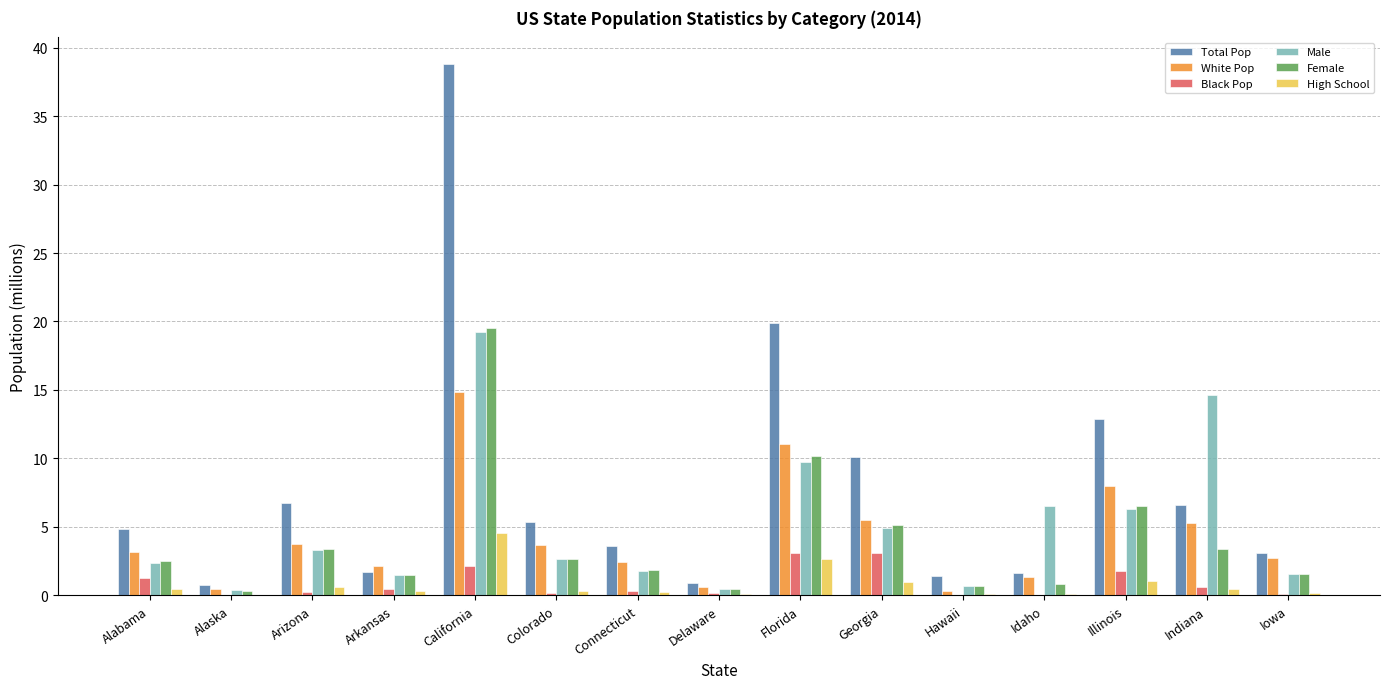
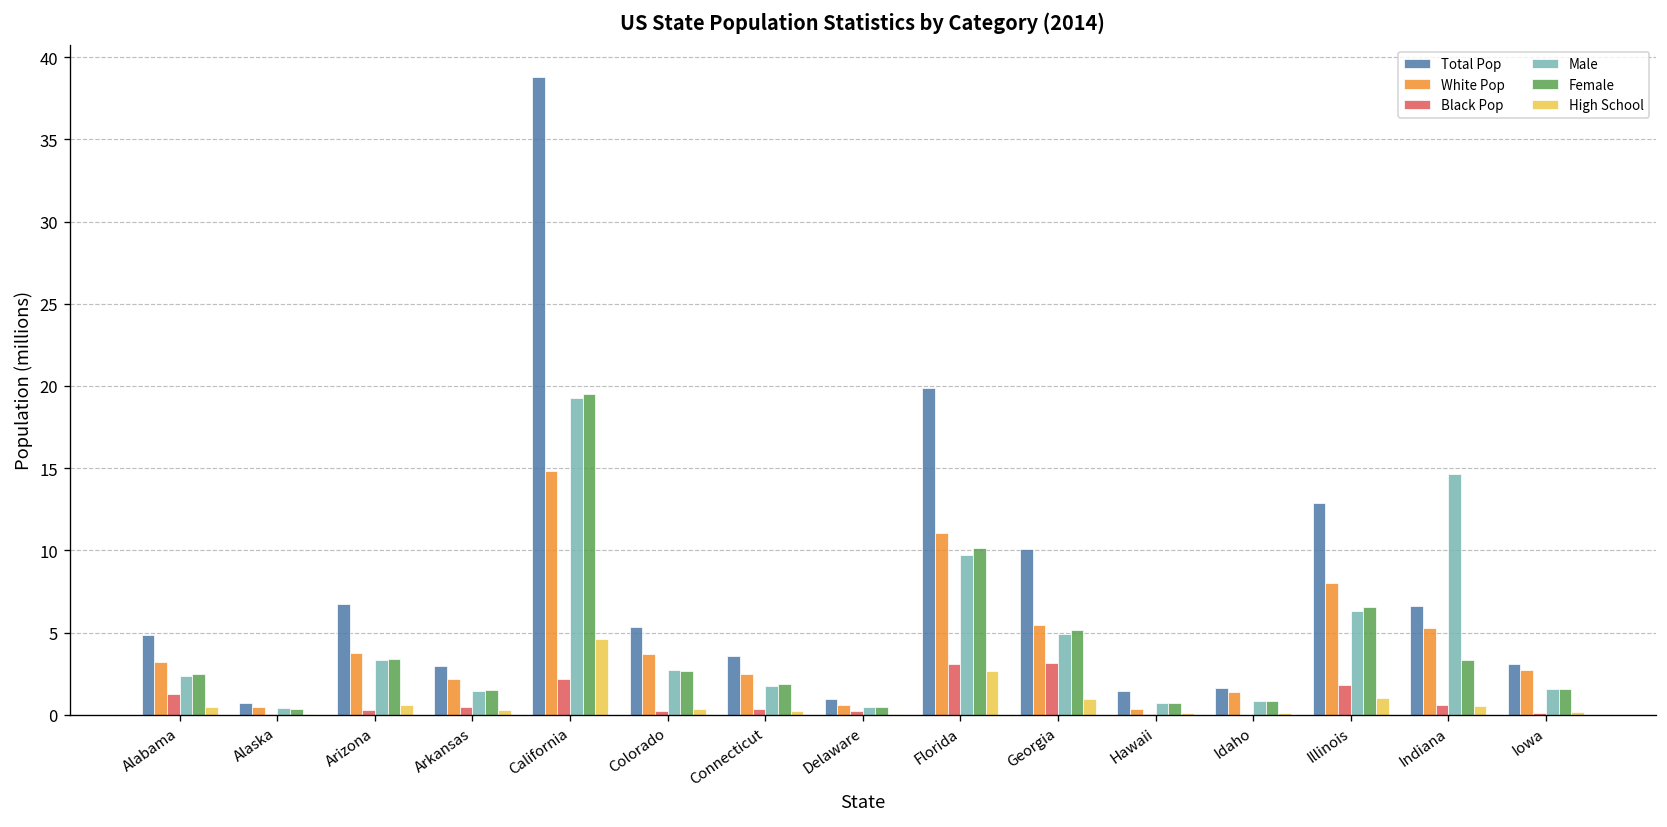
Total Pop, Arkansas: 1.7 -> 3.0
Male, Idaho: 6.5 -> 0.8
